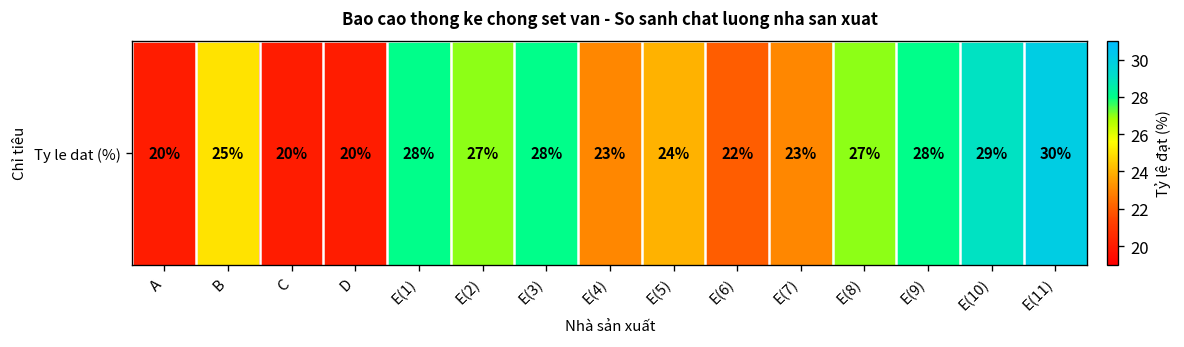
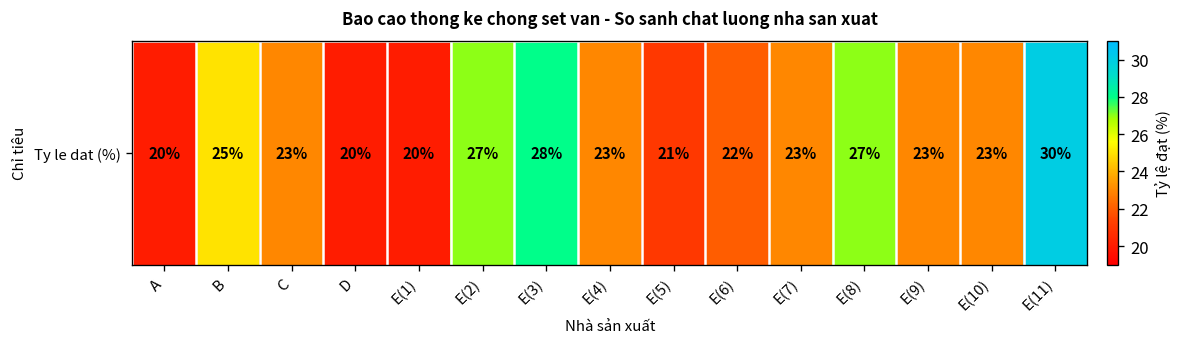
Ty le dat (%), C: 20% -> 23%
Ty le dat (%), E(1): 28% -> 20%
Ty le dat (%), E(5): 24% -> 21%
Ty le dat (%), E(9): 28% -> 23%
Ty le dat (%), E(10): 29% -> 23%
